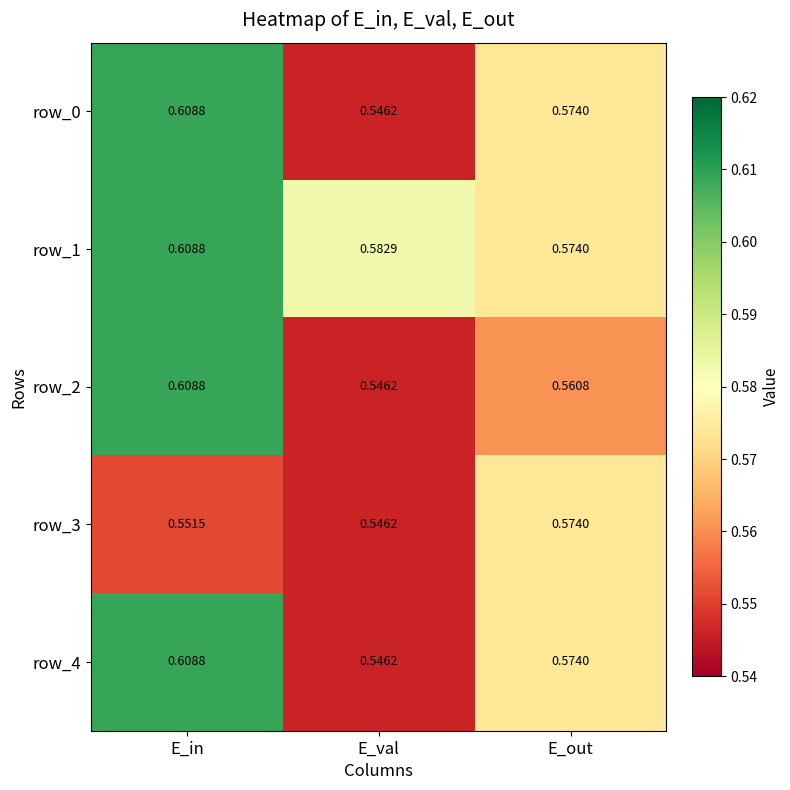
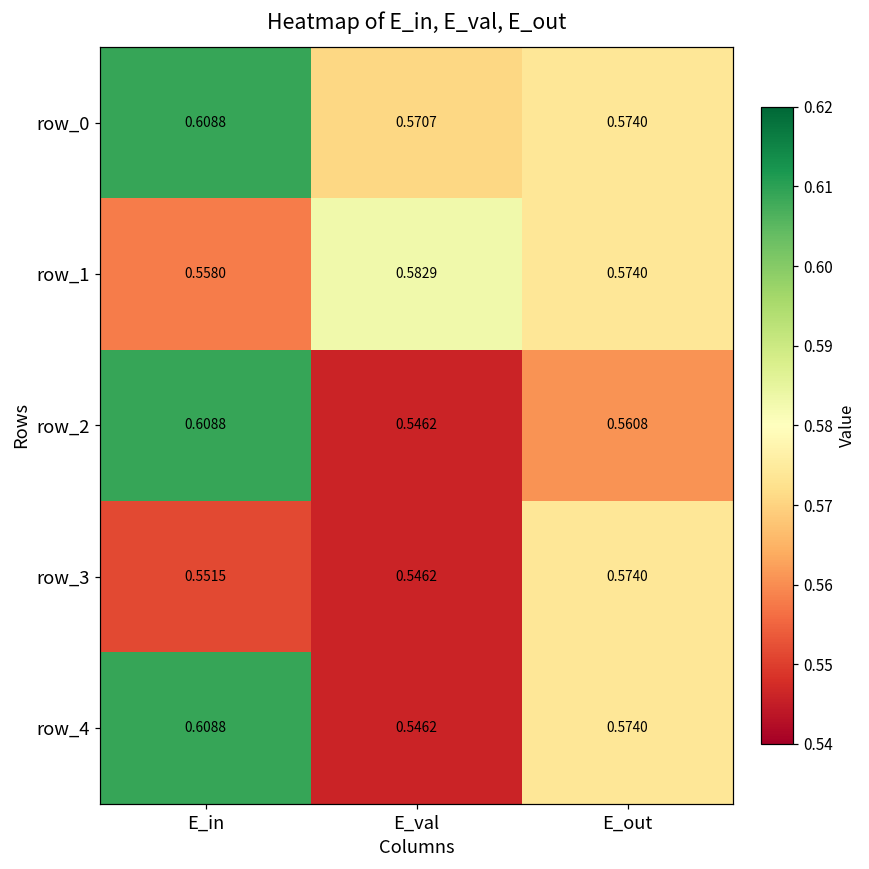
row_0, E_val: 0.5462 -> 0.5707
row_1, E_in: 0.6088 -> 0.5580
